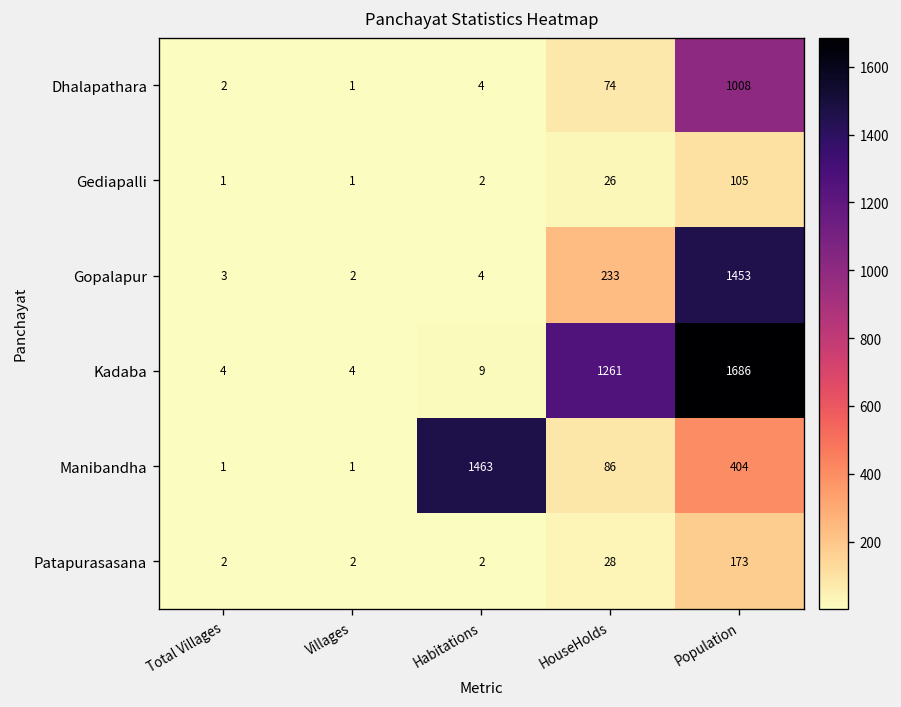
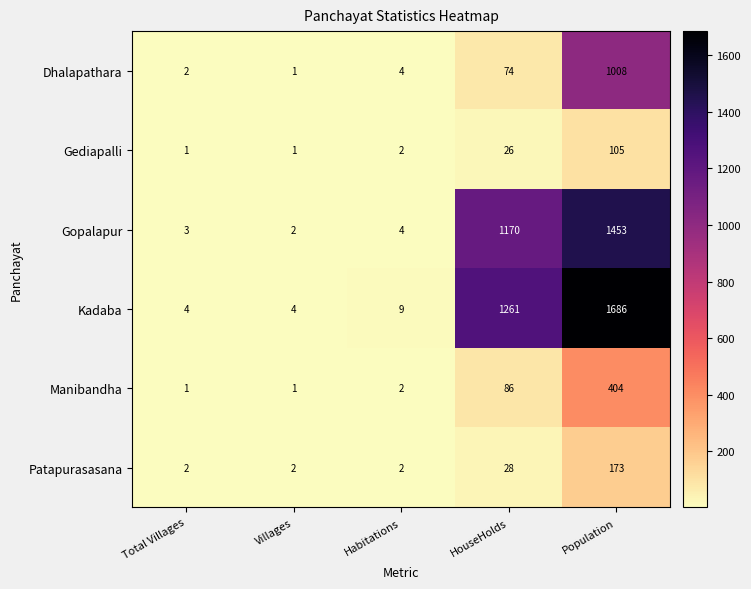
Gopalapur, HouseHolds: 233 -> 1170
Manibandha, Habitations: 1463 -> 2
